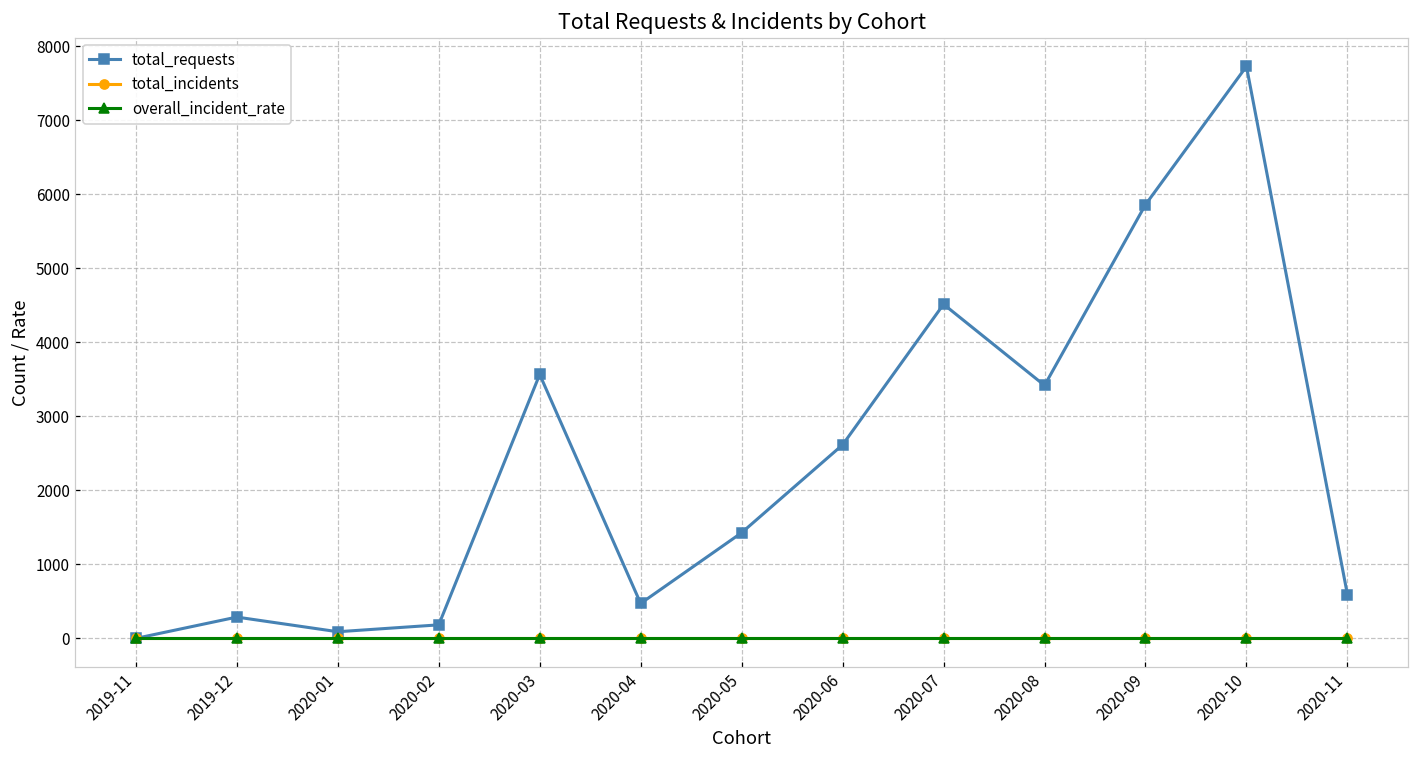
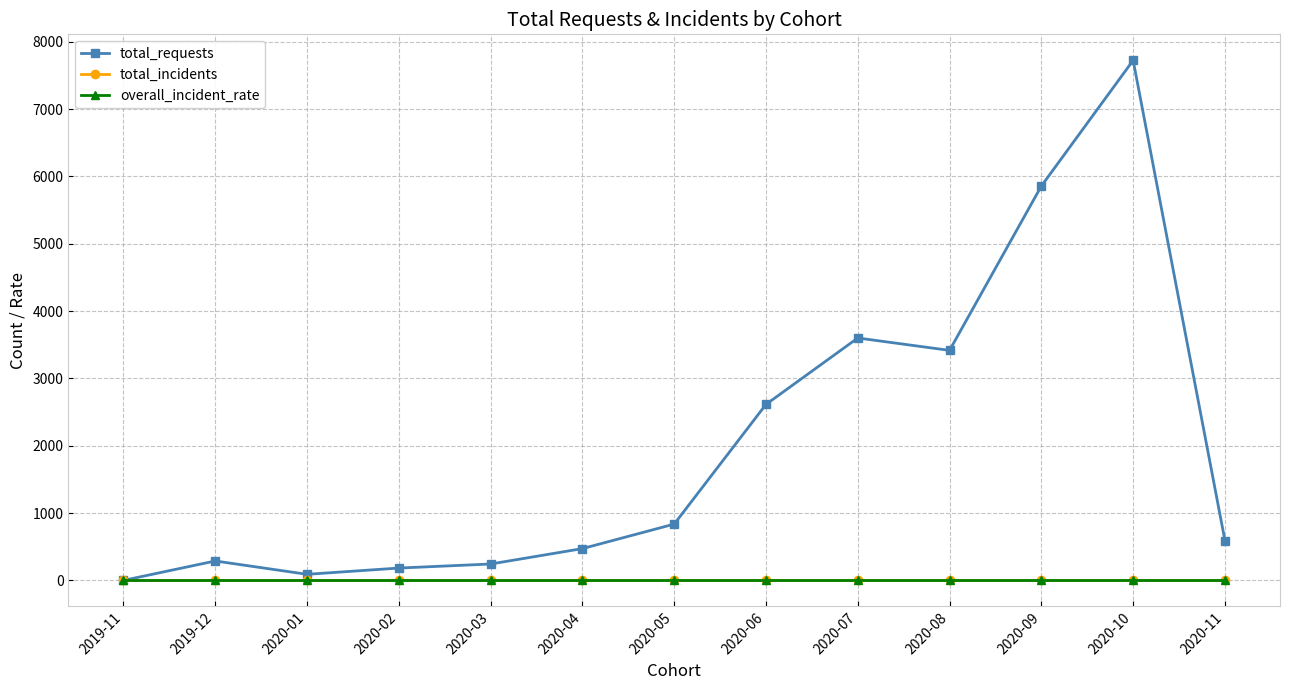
total_requests, 2020-03: 3600 -> 200
total_requests, 2020-05: 1400 -> 800
total_requests, 2020-07: 4500 -> 3600
